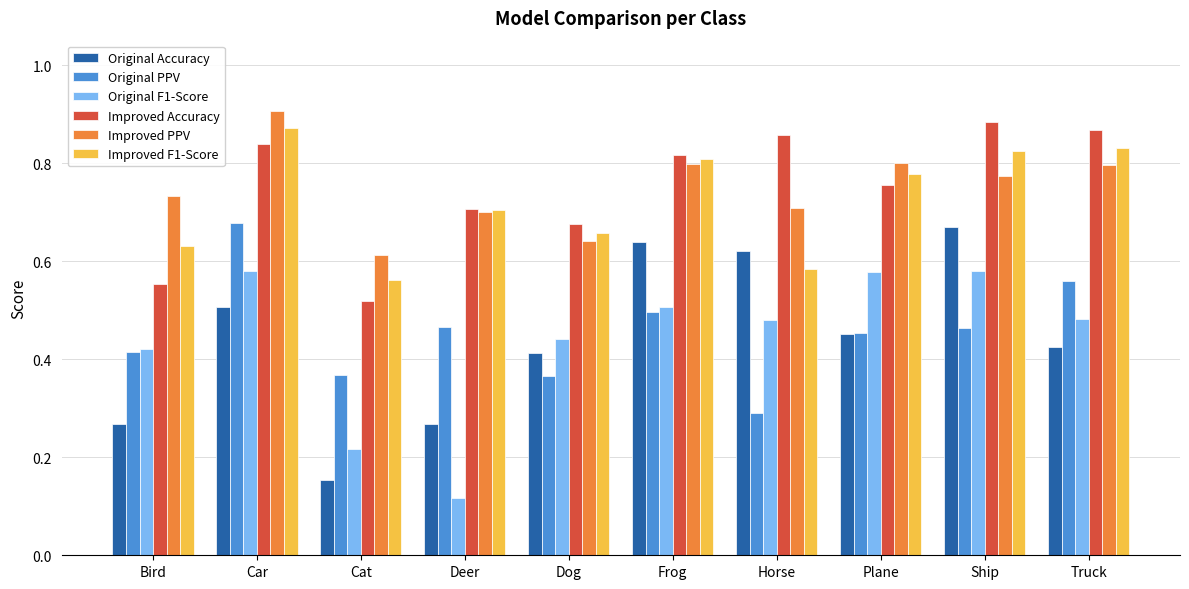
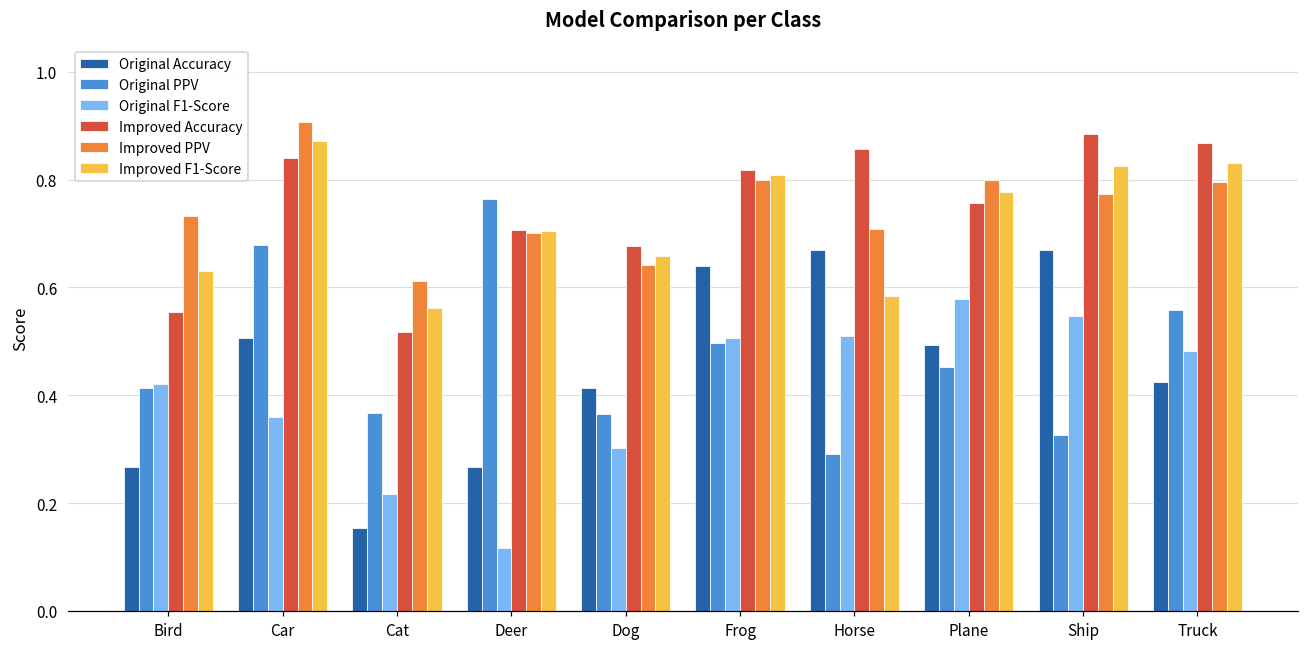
Original F1-Score, Car: 0.58 -> 0.36
Original PPV, Deer: 0.47 -> 0.76
Original F1-Score, Dog: 0.44 -> 0.30
Original Accuracy, Horse: 0.62 -> 0.67
Original F1-Score, Horse: 0.48 -> 0.51
Original Accuracy, Plane: 0.45 -> 0.49
Original PPV, Ship: 0.46 -> 0.33
Original F1-Score, Ship: 0.58 -> 0.55
